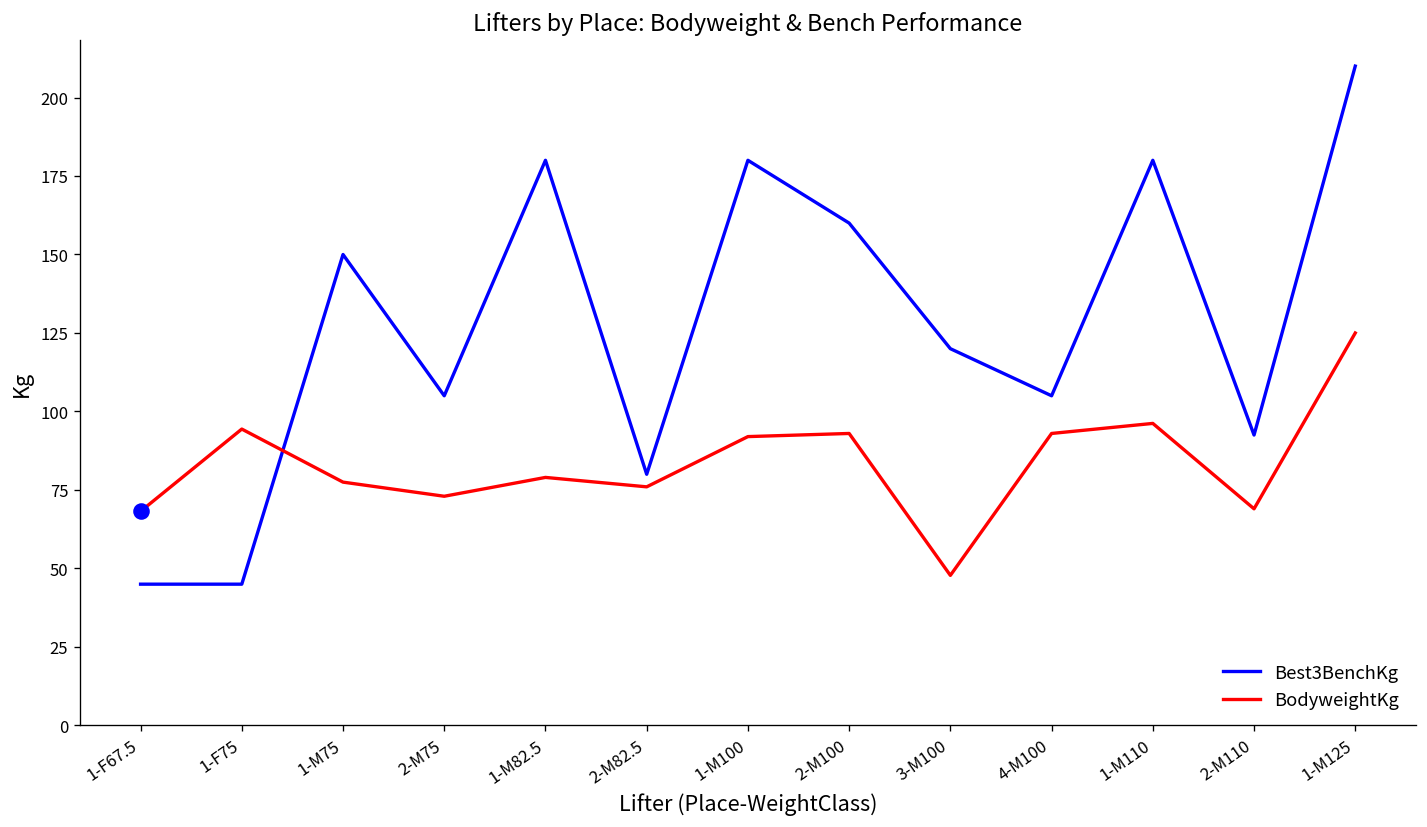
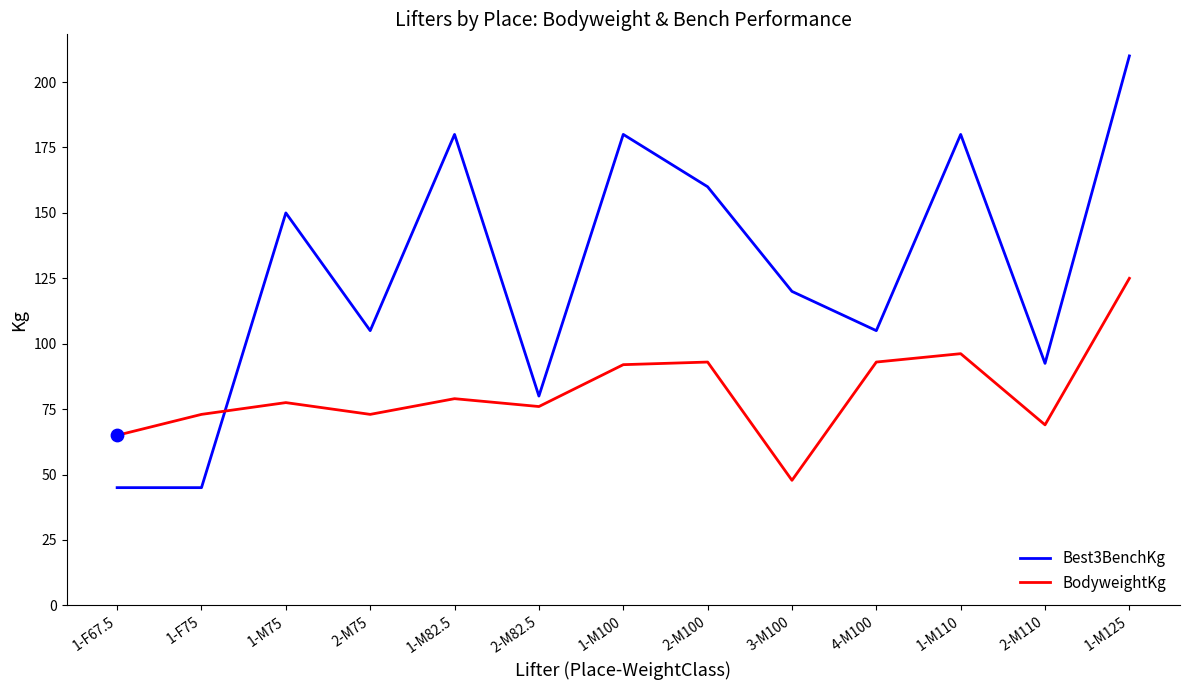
BodyweightKg, 1-F67.5: 68 -> 65
BodyweightKg, 1-F75: 94 -> 73
